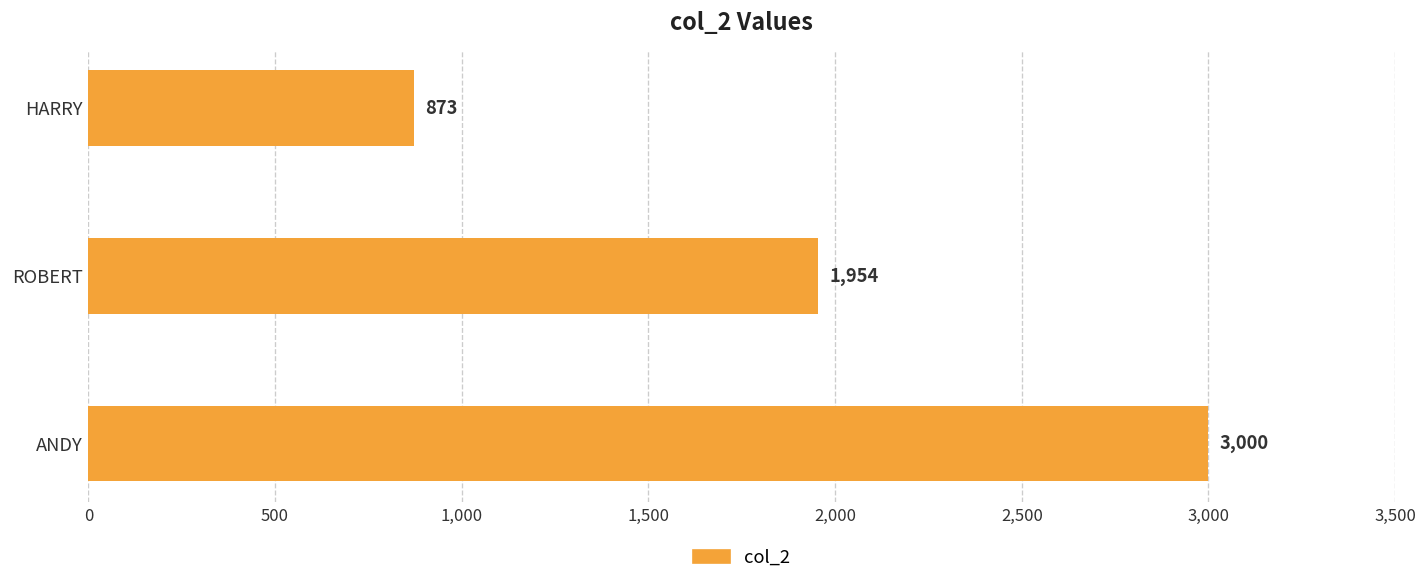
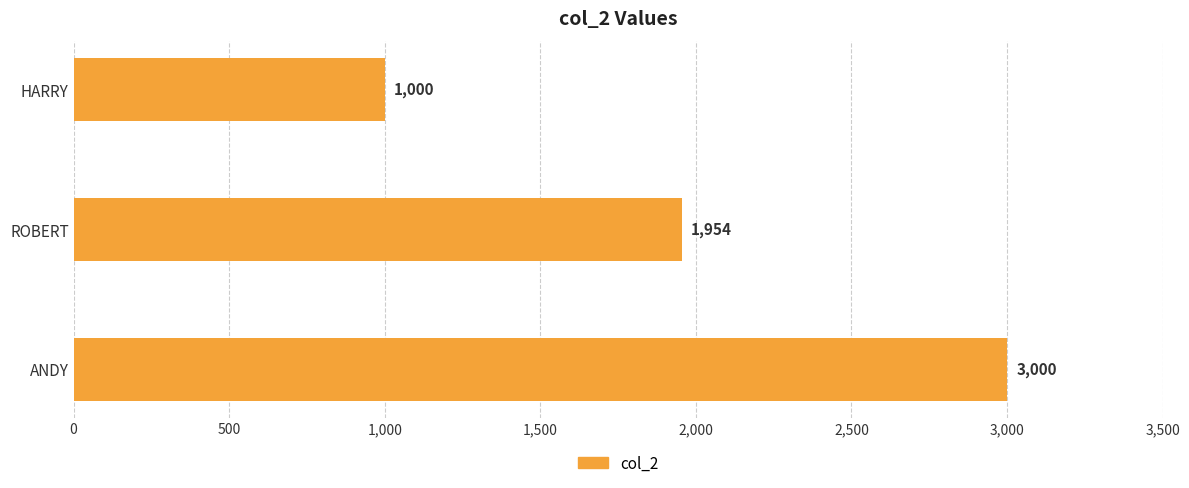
HARRY: 873 -> 1,000
